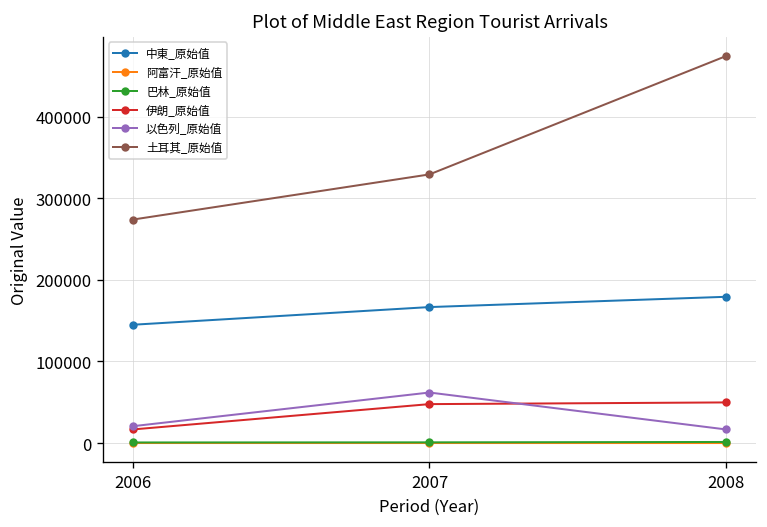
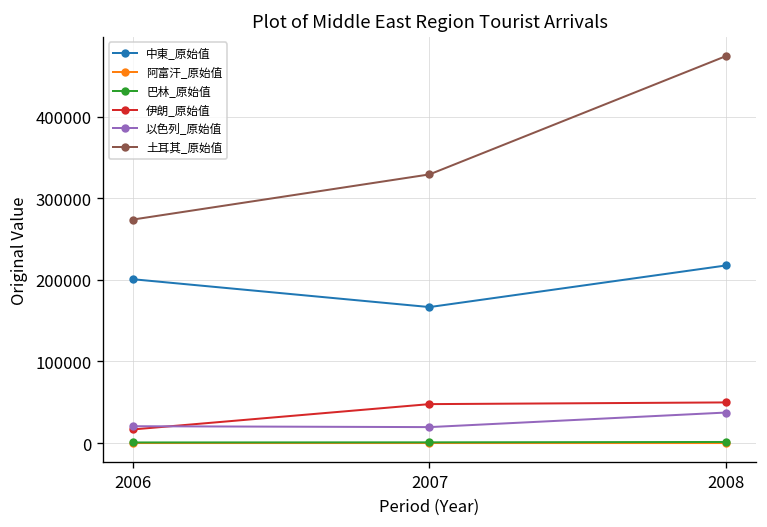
中東_原始值, 2006: 150000 -> 200000
以色列_原始值, 2007: 60000 -> 20000
中東_原始值, 2008: 180000 -> 220000
以色列_原始值, 2008: 20000 -> 40000
